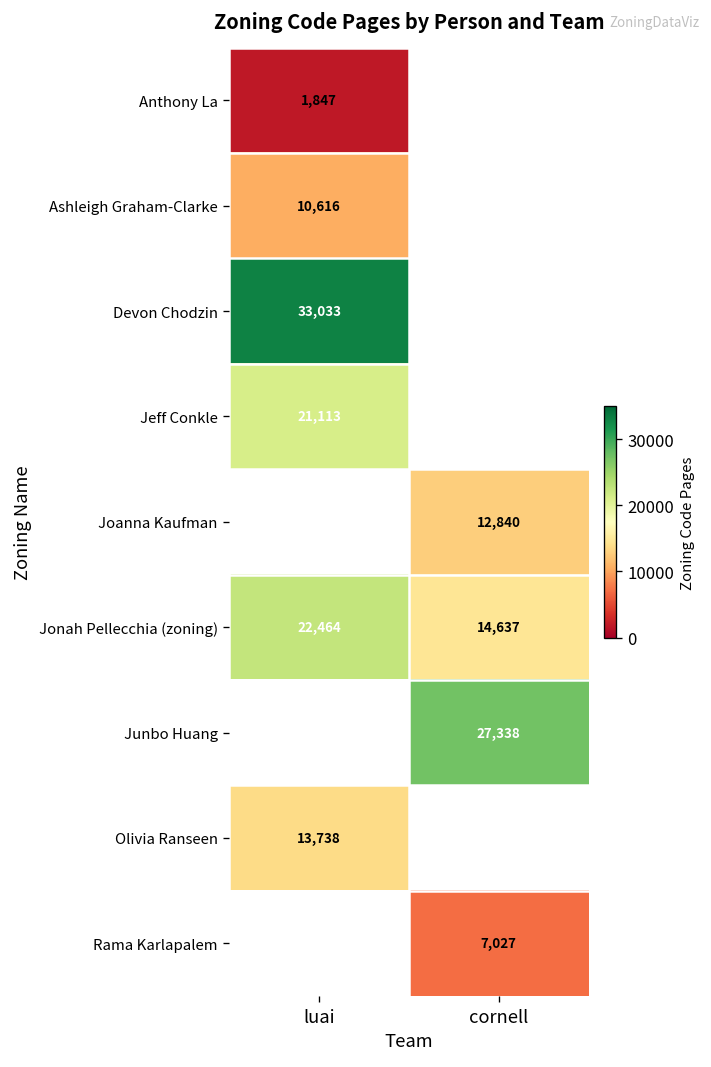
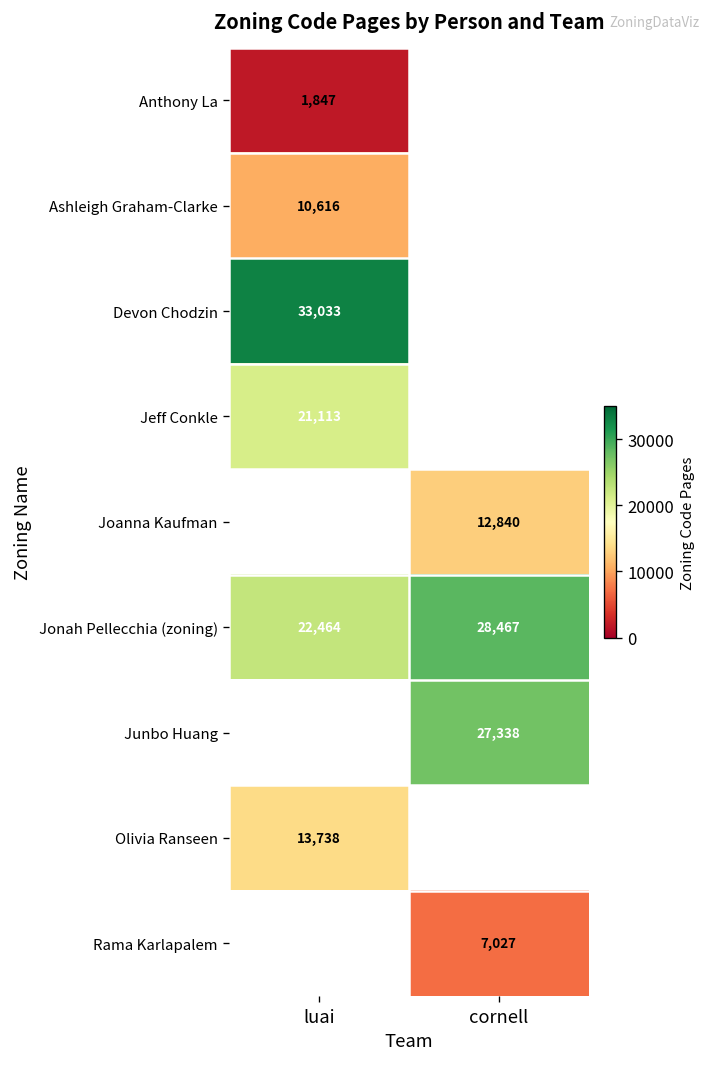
Jonah Pellecchia (zoning), cornell: 14,637 -> 28,467
